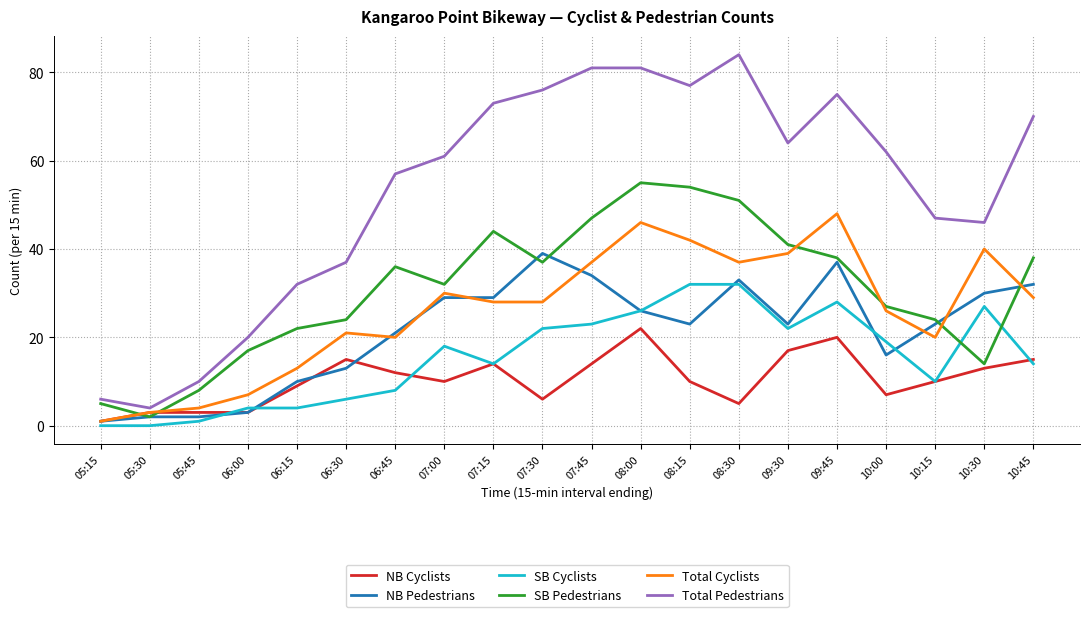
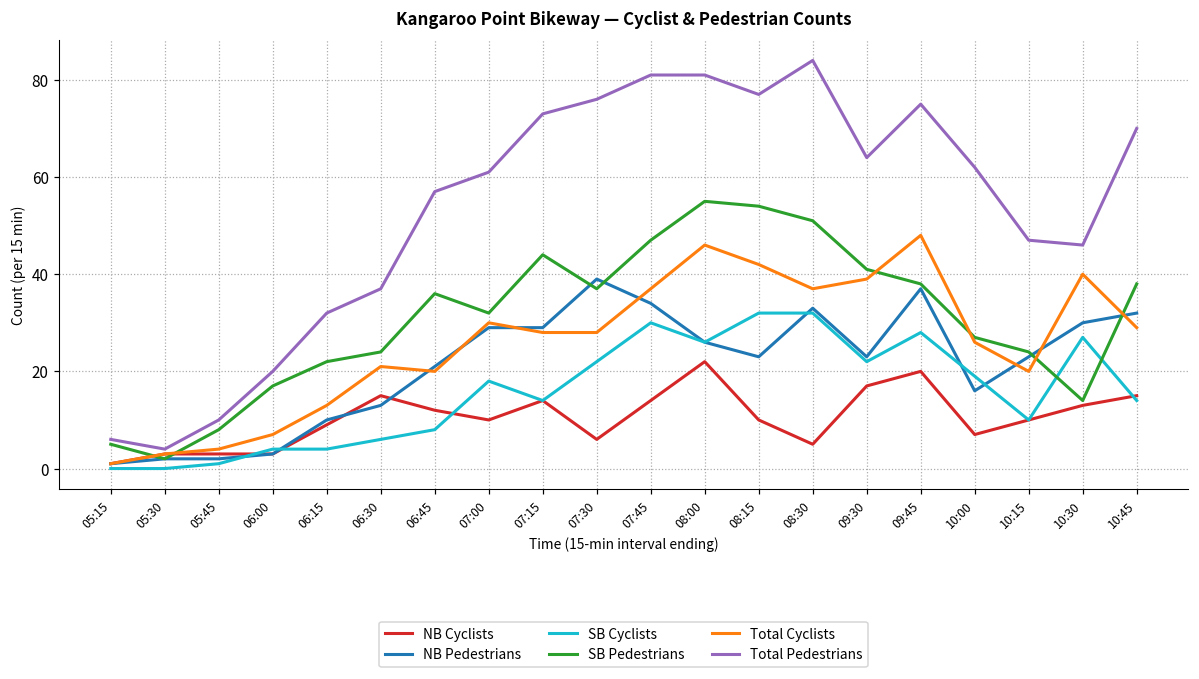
SB Cyclists, 07:45: 23 -> 30
